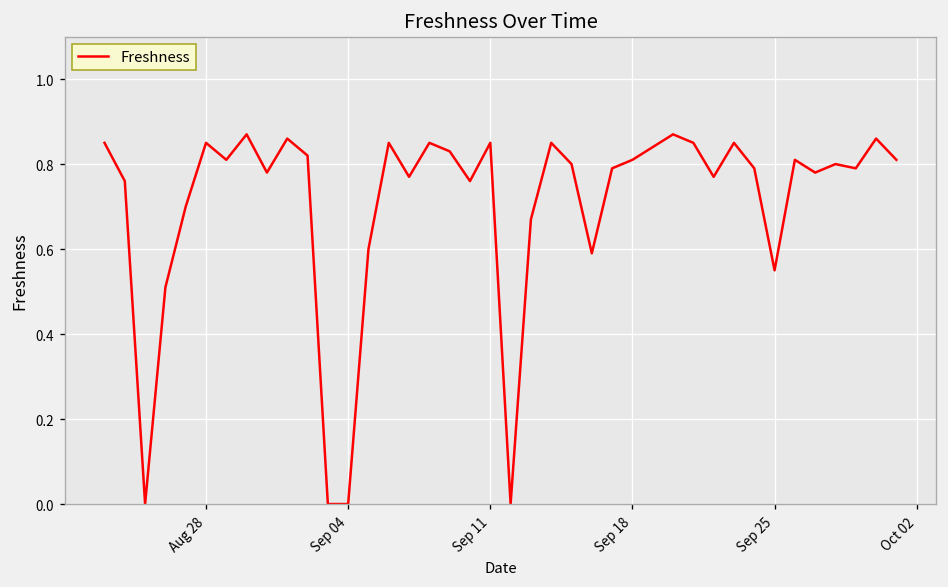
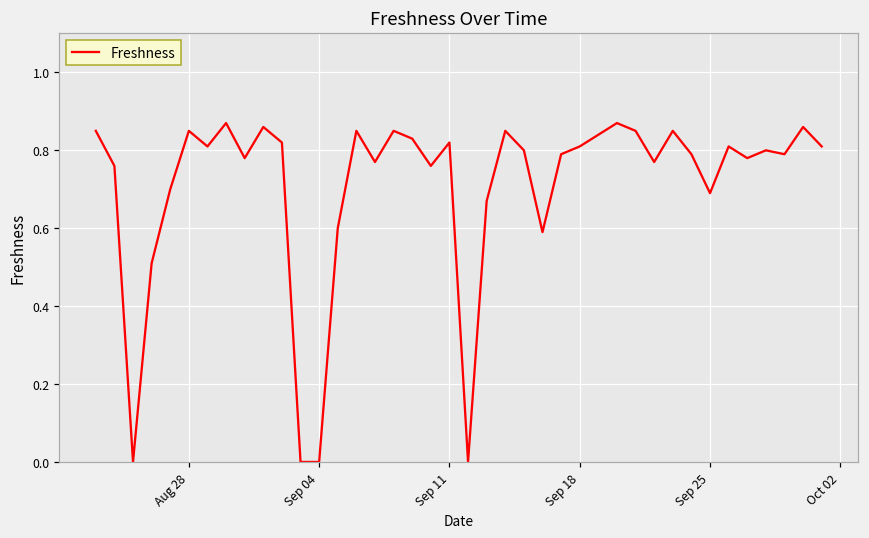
Sep 11: 0.85 -> 0.82
Sep 25: 0.55 -> 0.69
